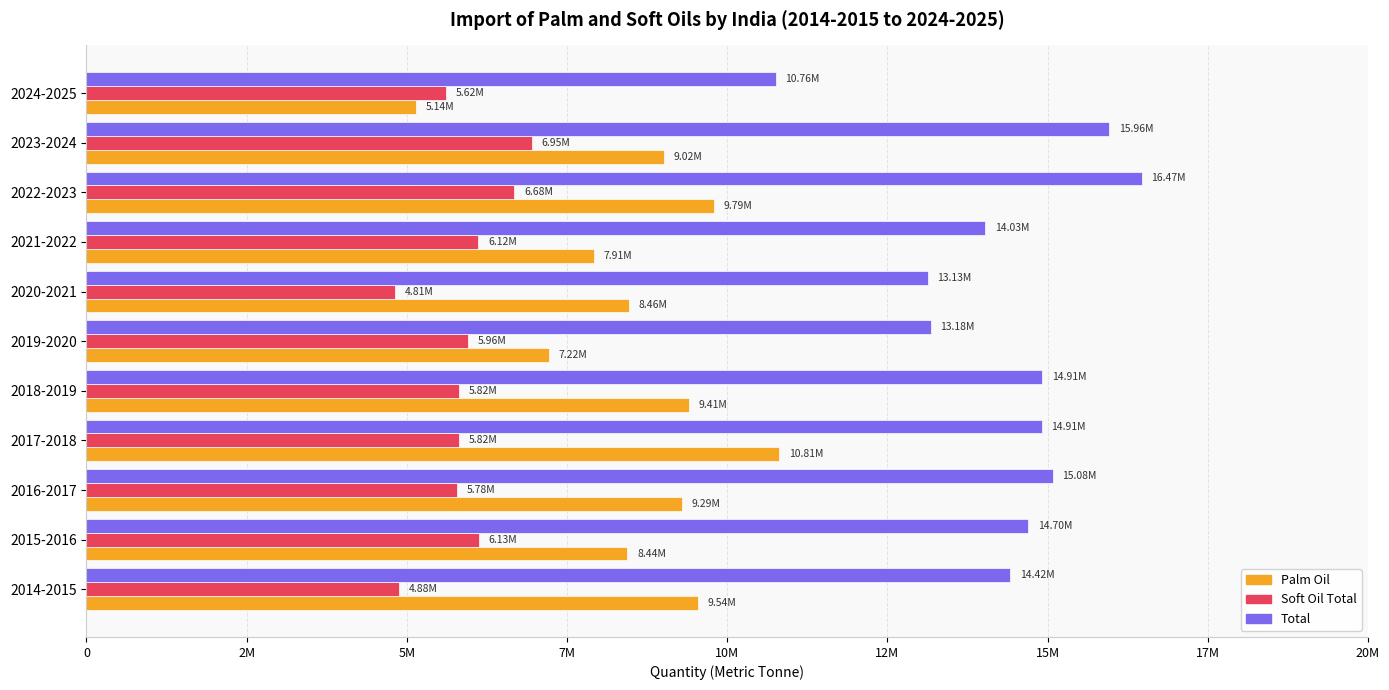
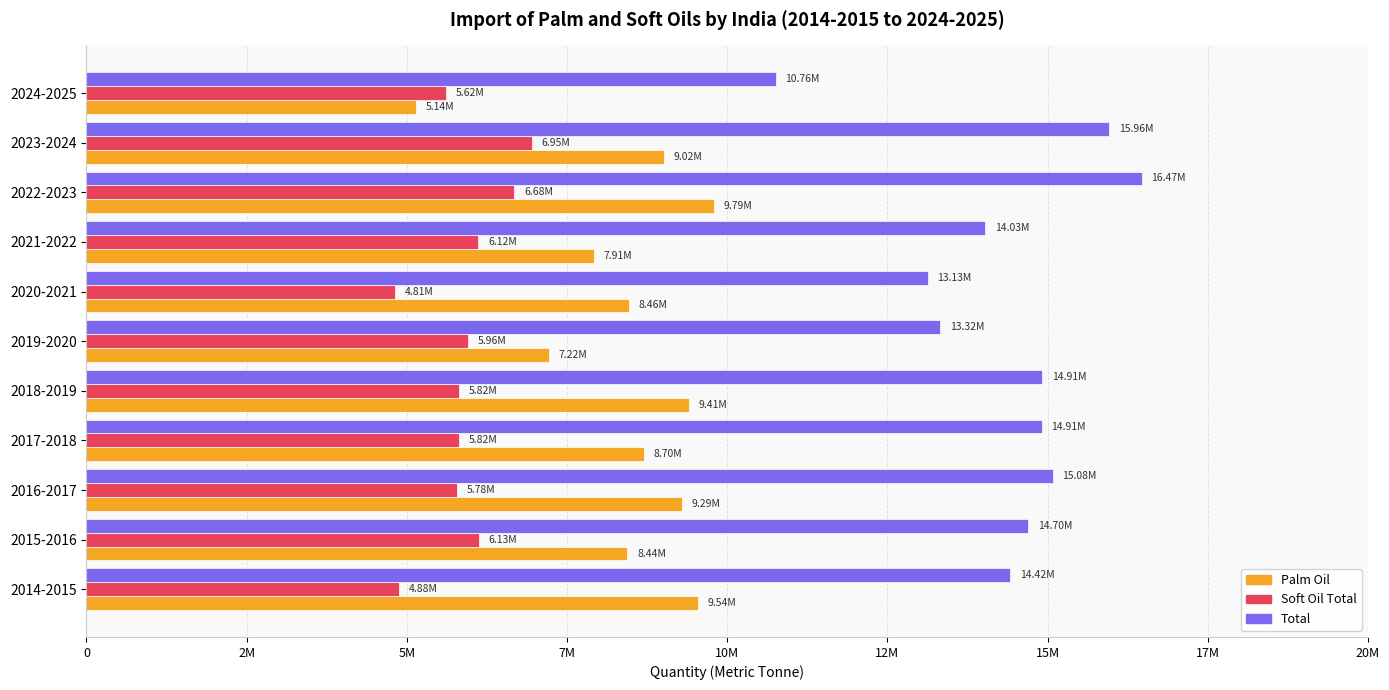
Total, 2019-2020: 13.18M -> 13.32M
Palm Oil, 2017-2018: 10.81M -> 8.70M
